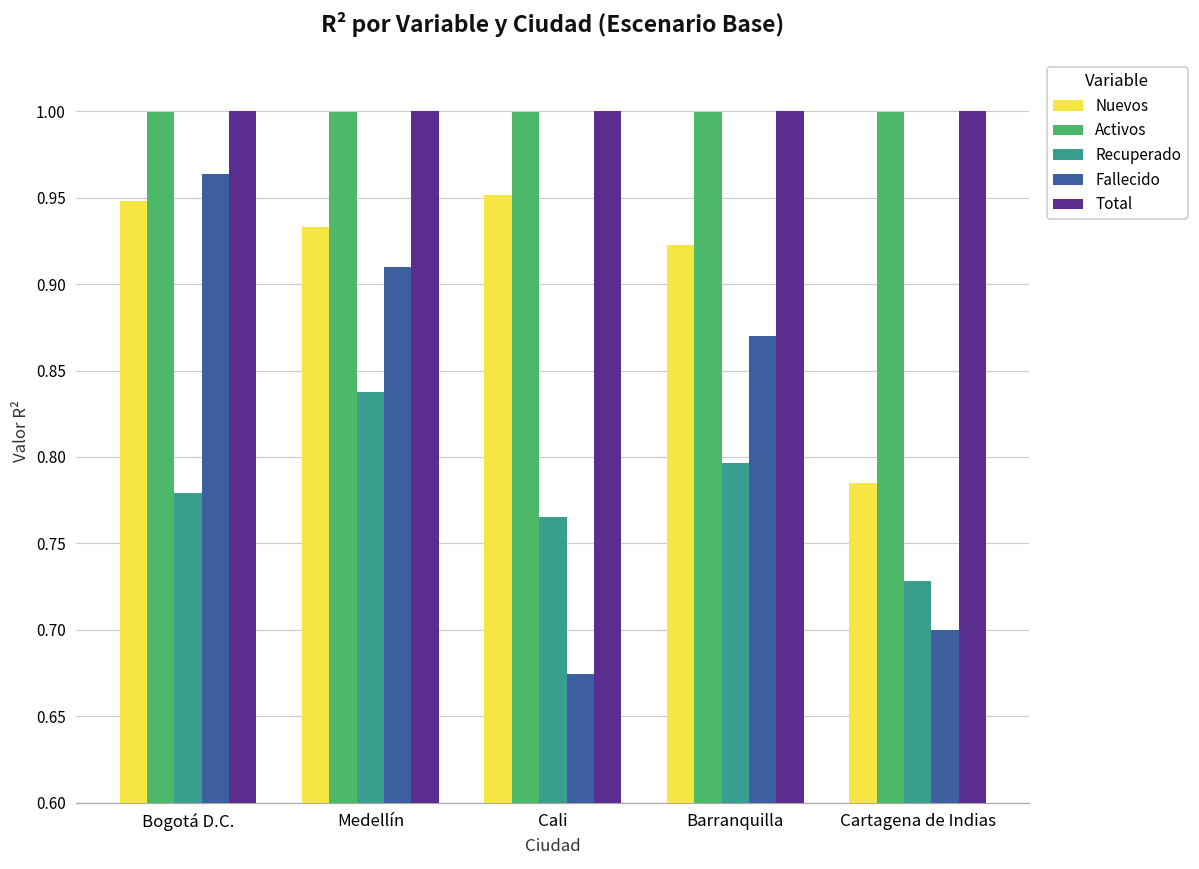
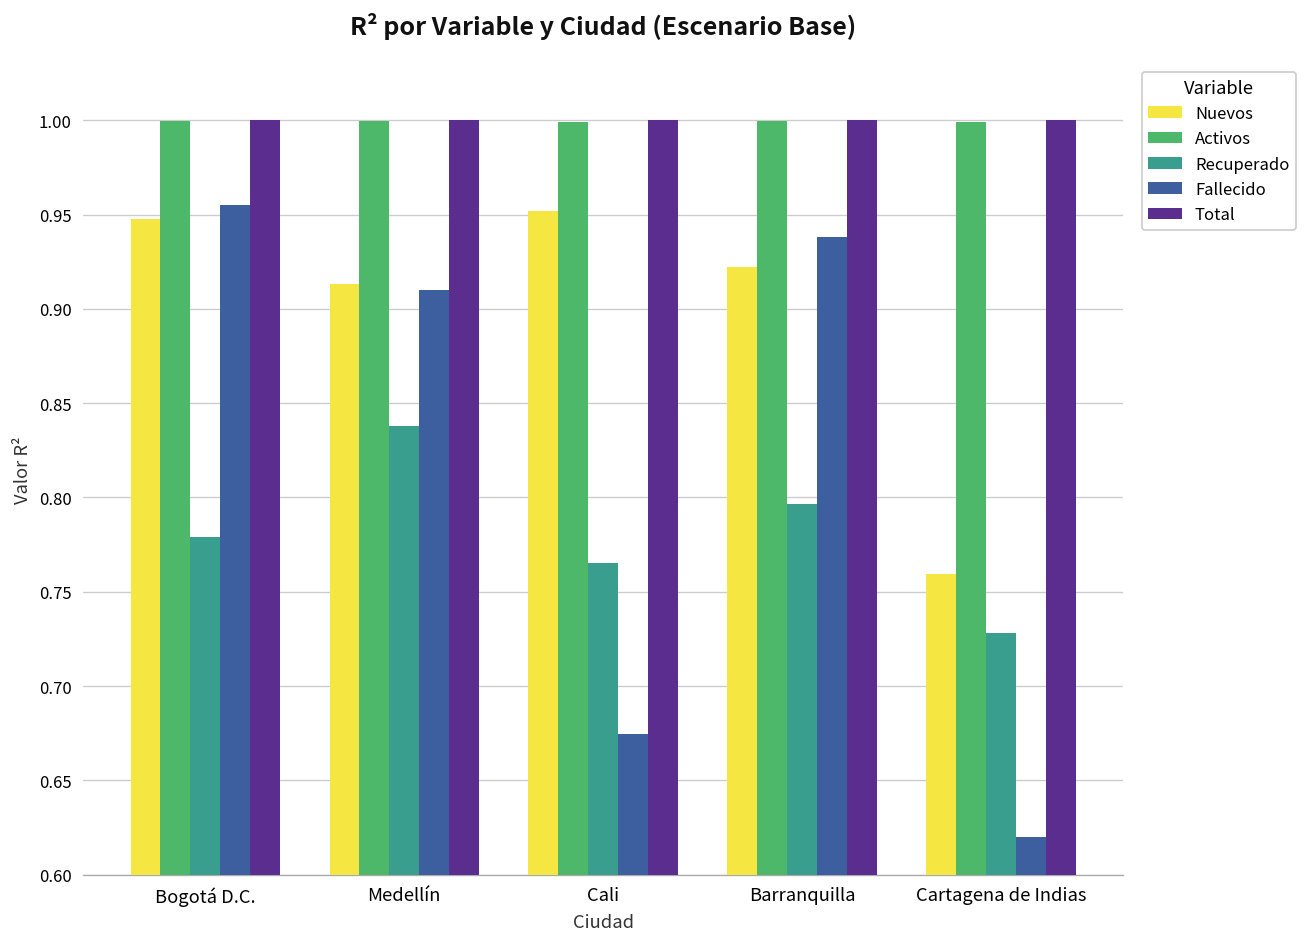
Fallecido, Bogotá D.C.: 0.964 -> 0.955
Nuevos, Medellín: 0.933 -> 0.913
Fallecido, Barranquilla: 0.870 -> 0.938
Nuevos, Cartagena de Indias: 0.785 -> 0.759
Fallecido, Cartagena de Indias: 0.700 -> 0.620
